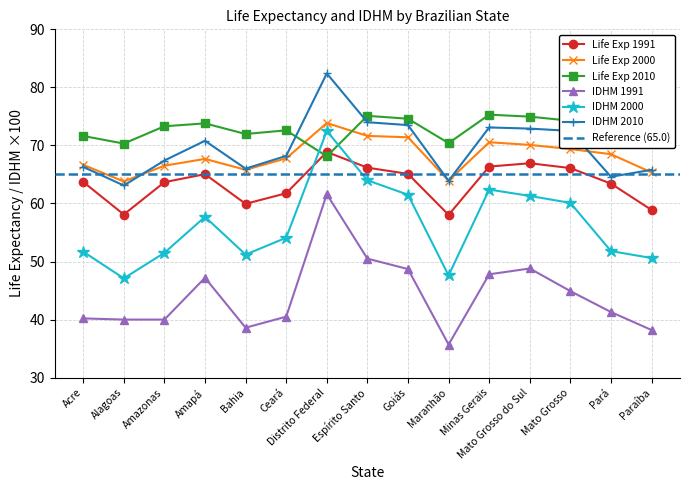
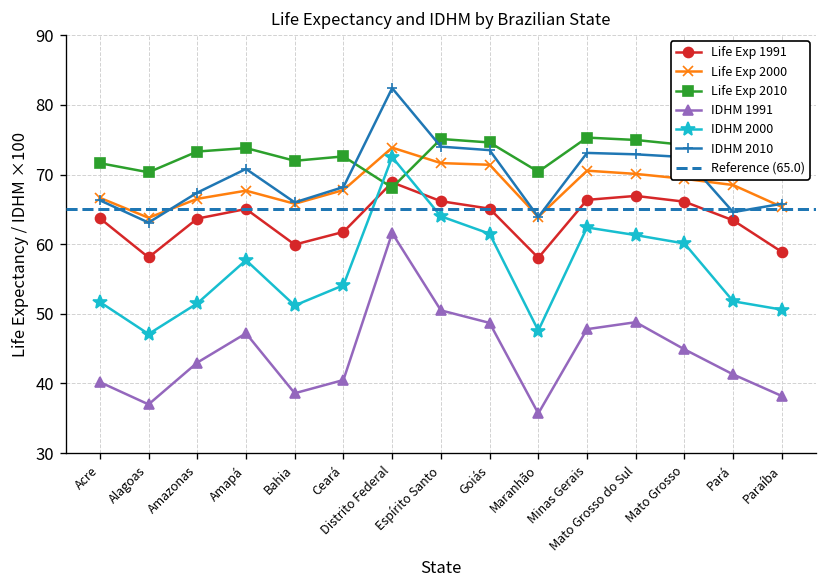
IDHM 1991, Alagoas: 40 -> 37
IDHM 1991, Amazonas: 40 -> 43
